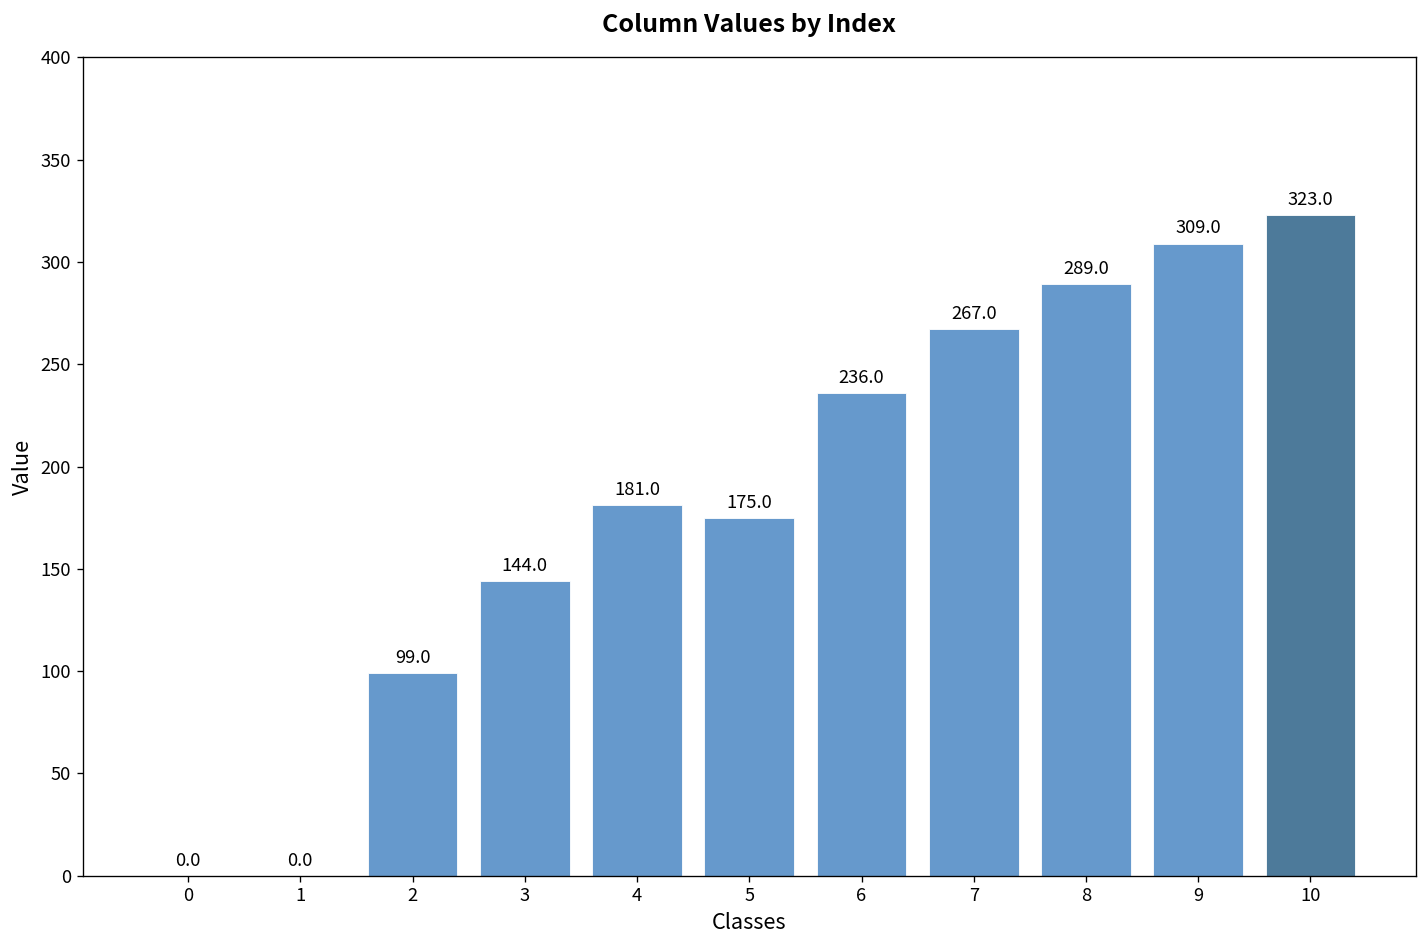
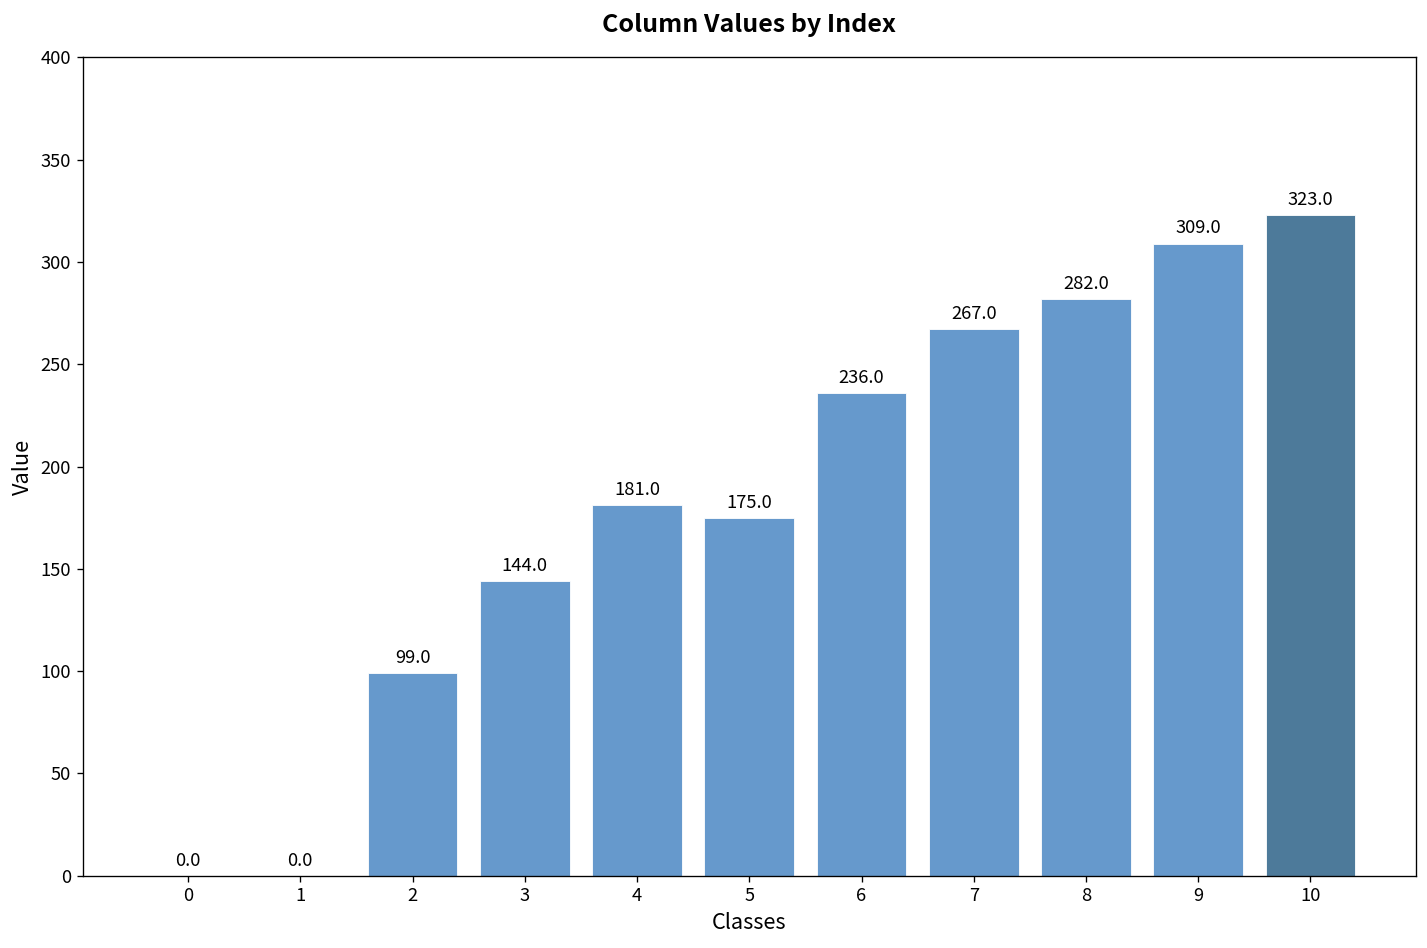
8: 289.0 -> 282.0
